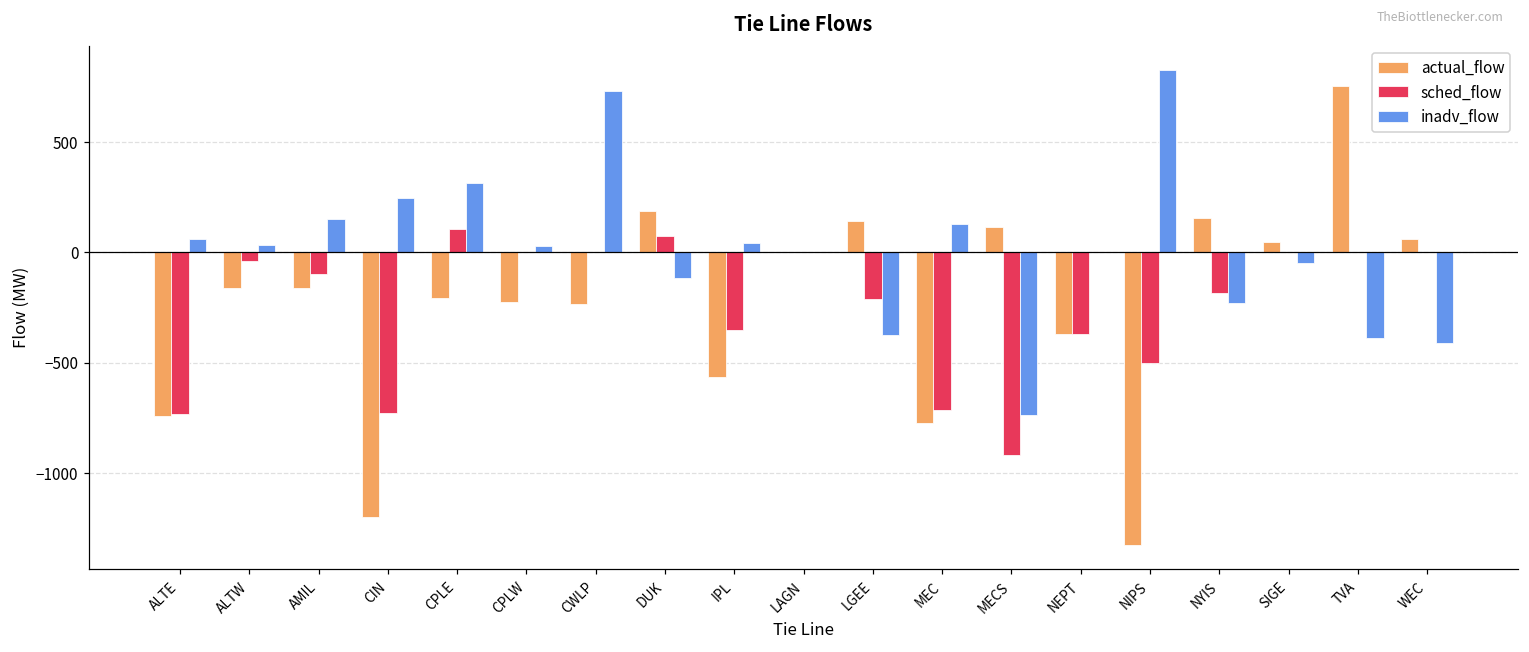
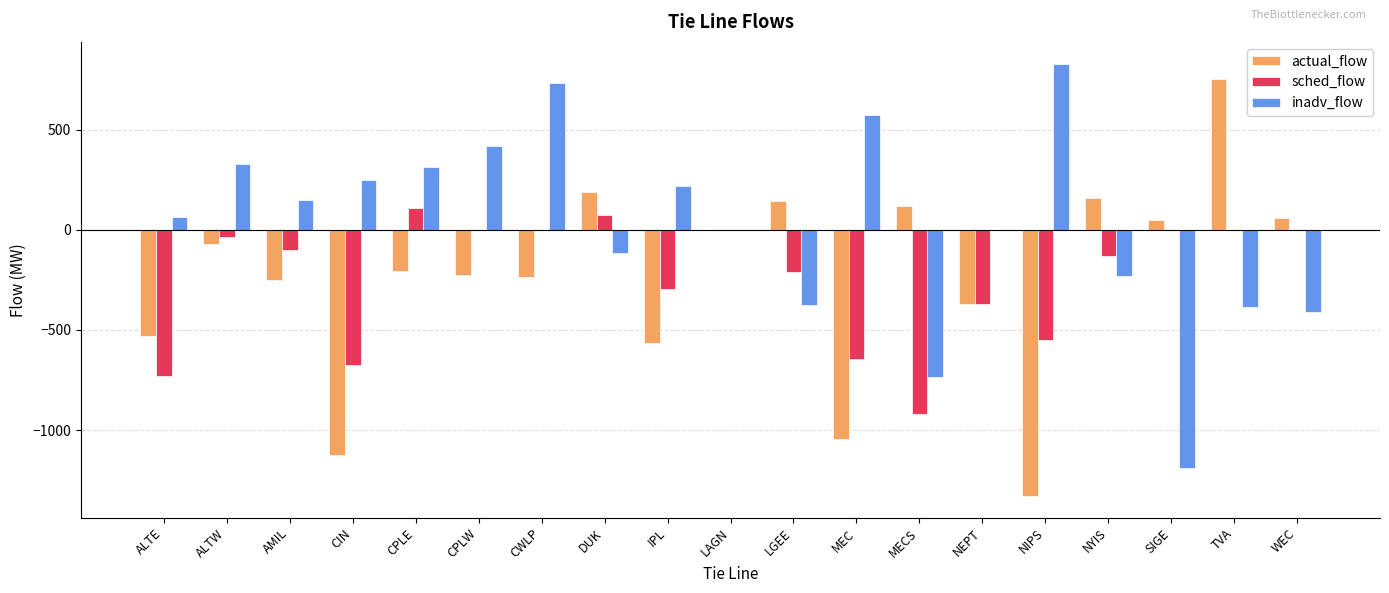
actual_flow, ALTE: -740 -> -530
actual_flow, ALTW: -160 -> -70
inadv_flow, ALTW: 40 -> 330
actual_flow, AMIL: -160 -> -250
actual_flow, CIN: -1200 -> -1130
sched_flow, CIN: -730 -> -670
inadv_flow, CPLW: 30 -> 420
sched_flow, IPL: -350 -> -300
inadv_flow, IPL: 40 -> 220
actual_flow, MEC: -780 -> -1050
sched_flow, MEC: -720 -> -650
inadv_flow, MEC: 130 -> 580
sched_flow, NIPS: -500 -> -550
sched_flow, NYIS: -180 -> -130
inadv_flow, SIGE: -50 -> -1190
